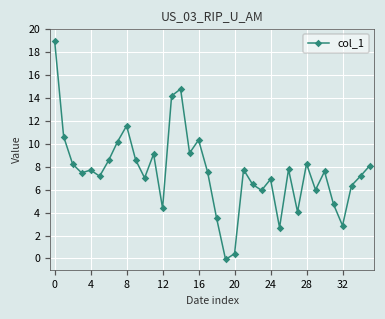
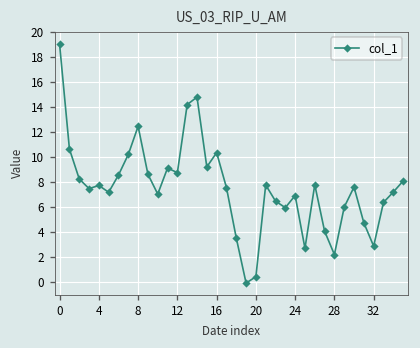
8: 11.6 -> 12.4
12: 4.4 -> 8.7
28: 8.3 -> 2.2
